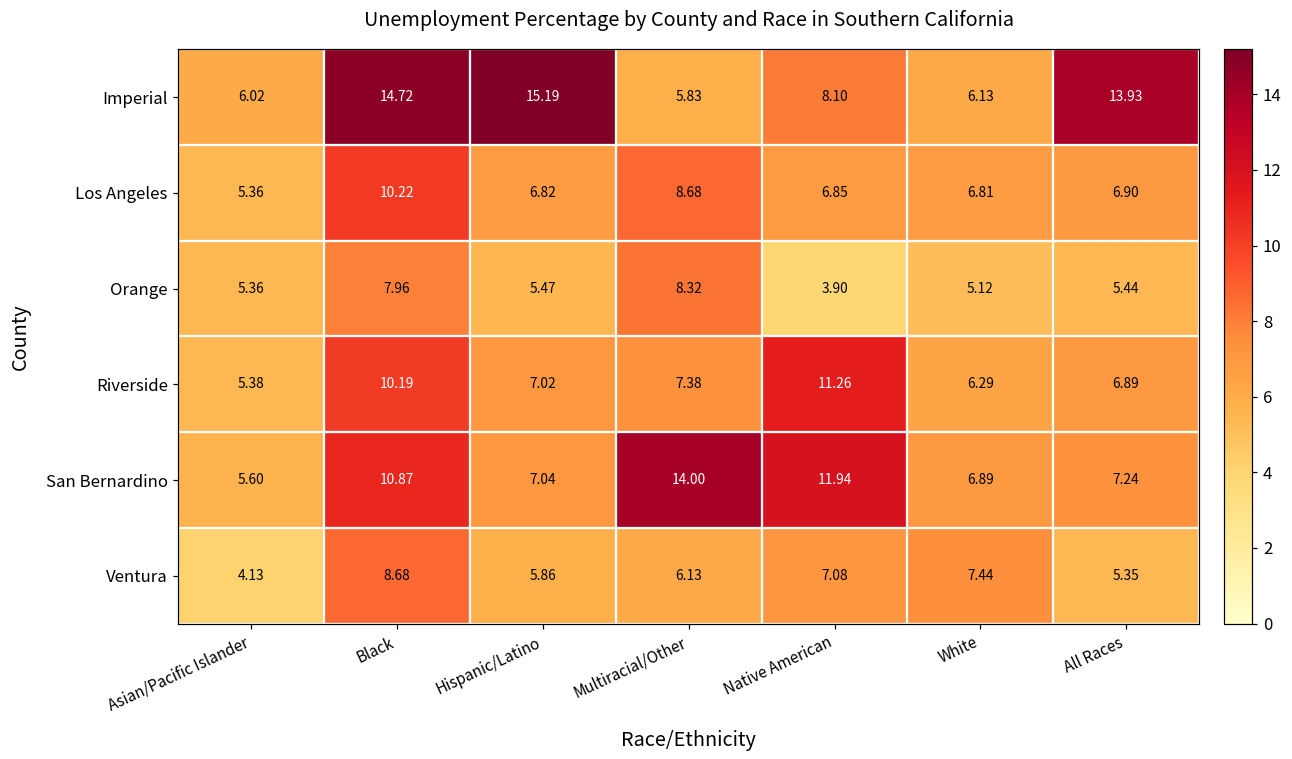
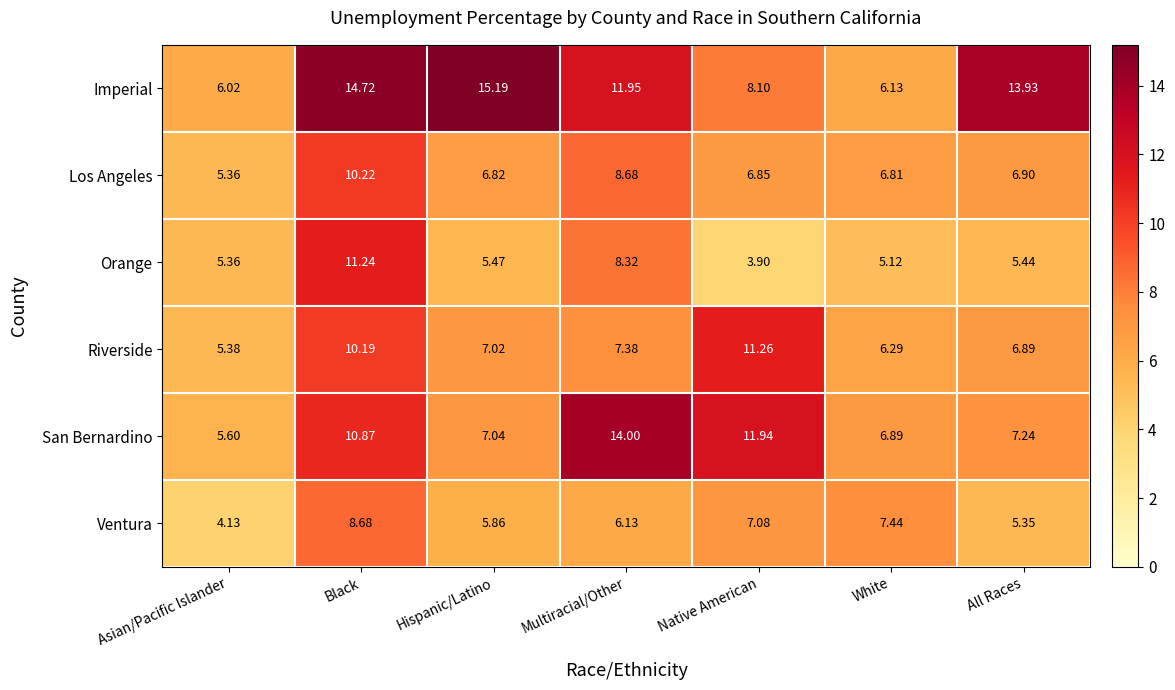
Imperial, Multiracial/Other: 5.83 -> 11.95
Orange, Black: 7.96 -> 11.24
